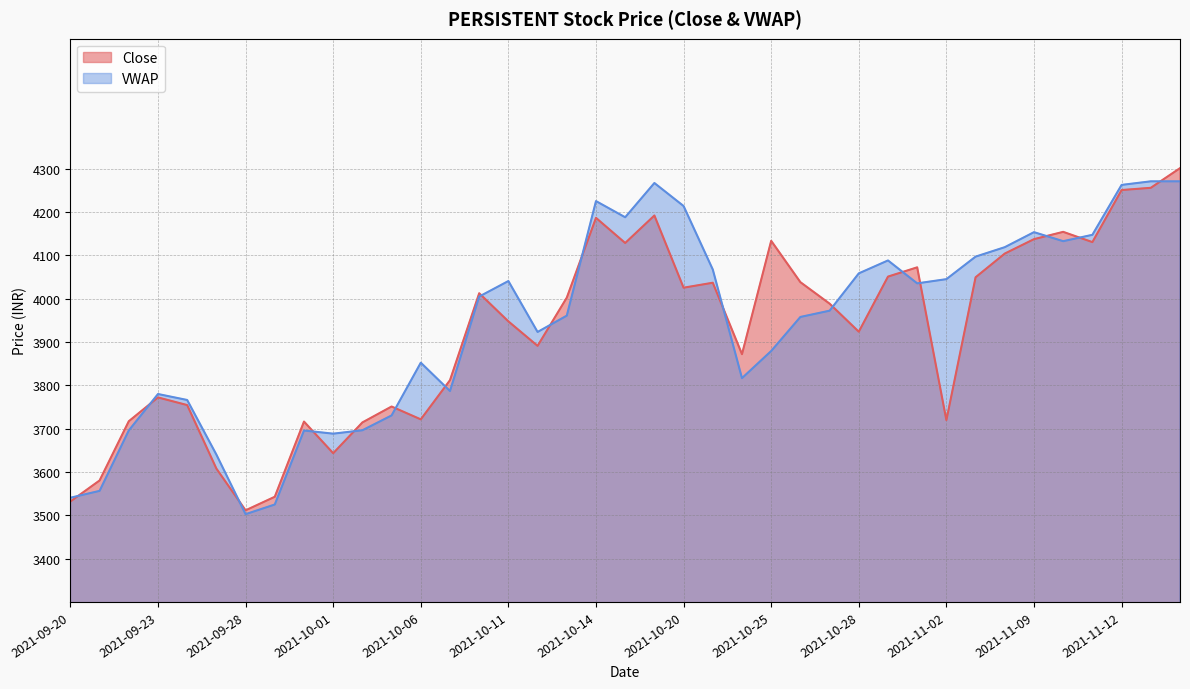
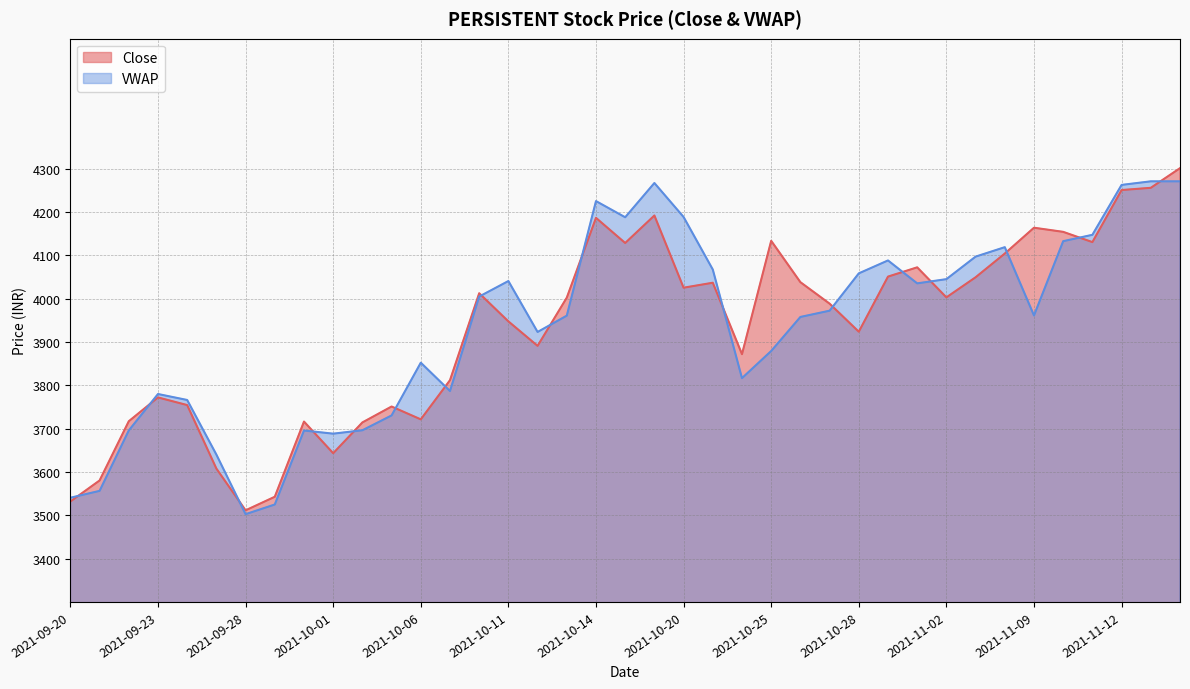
VWAP, 2021-10-20: 4210 -> 4190
Close, 2021-11-02: 3720 -> 4000
Close, 2021-11-09: 4140 -> 4160
VWAP, 2021-11-09: 4150 -> 3960
